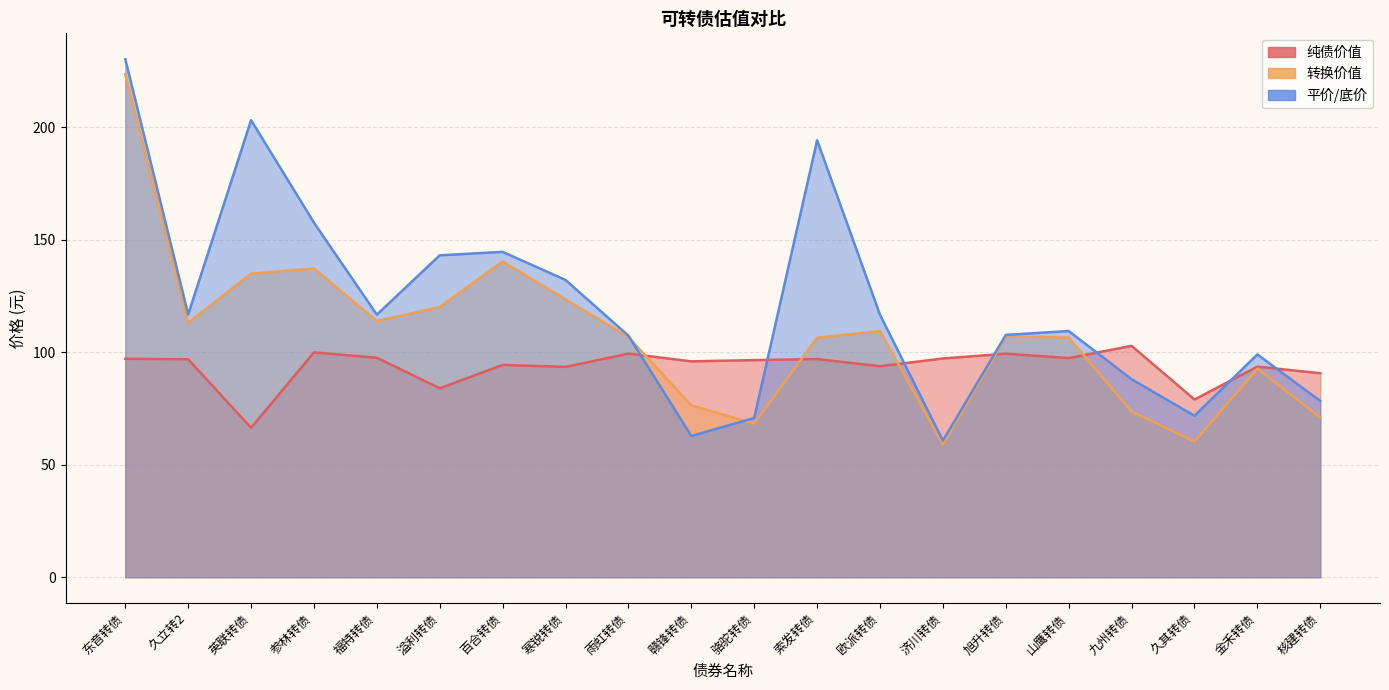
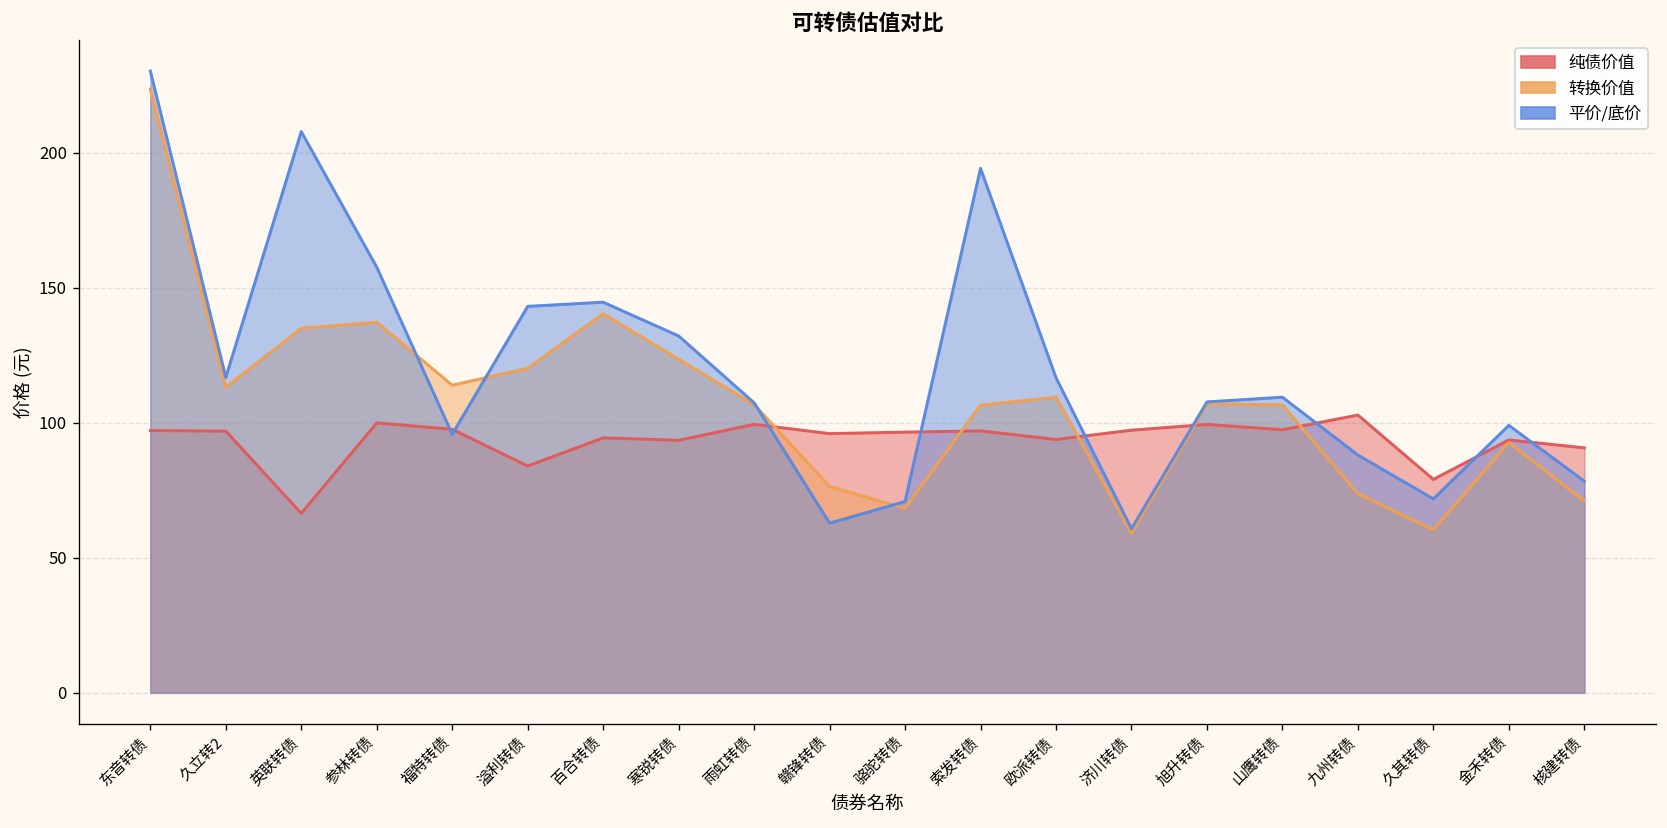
平价/底价, 英联转债: 203 -> 208
平价/底价, 福特转债: 117 -> 96
